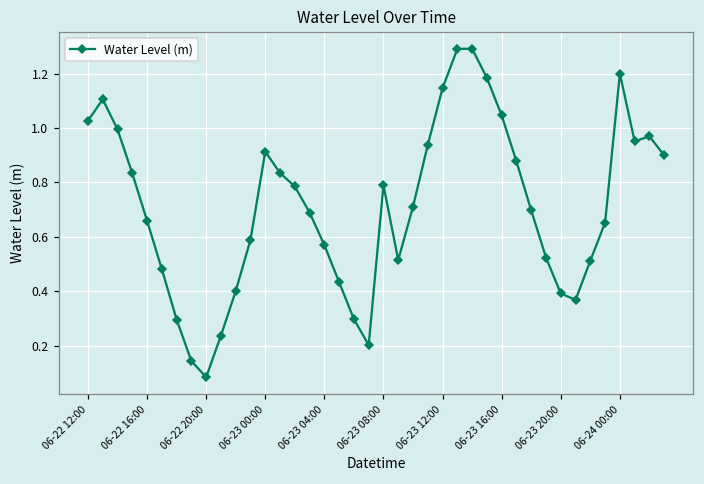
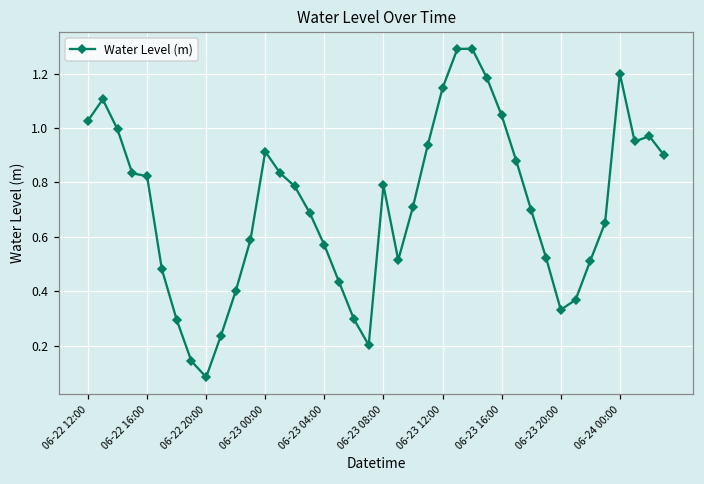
06-22 16:00: 0.66 -> 0.82
06-23 20:00: 0.39 -> 0.33
